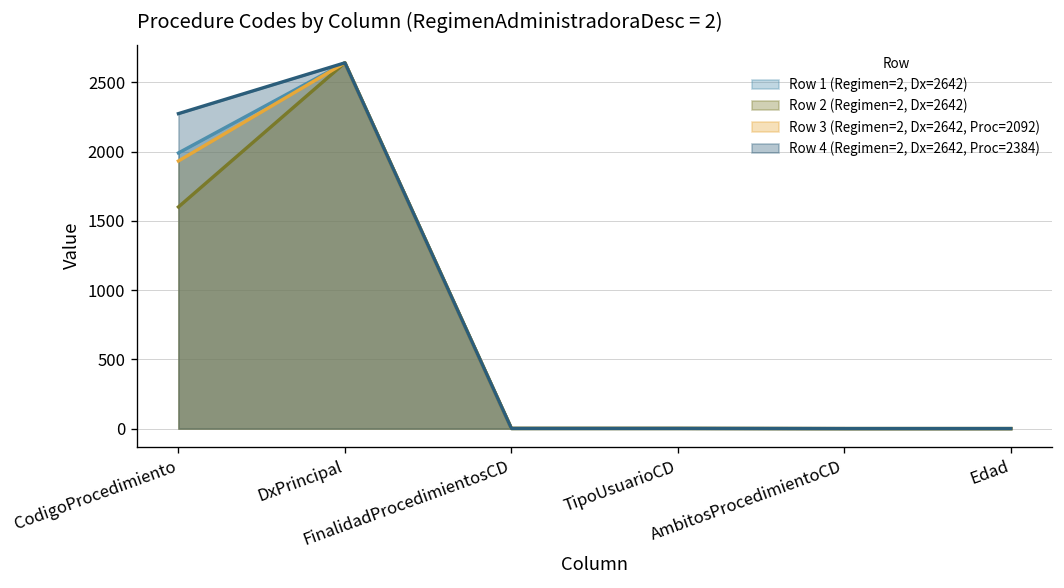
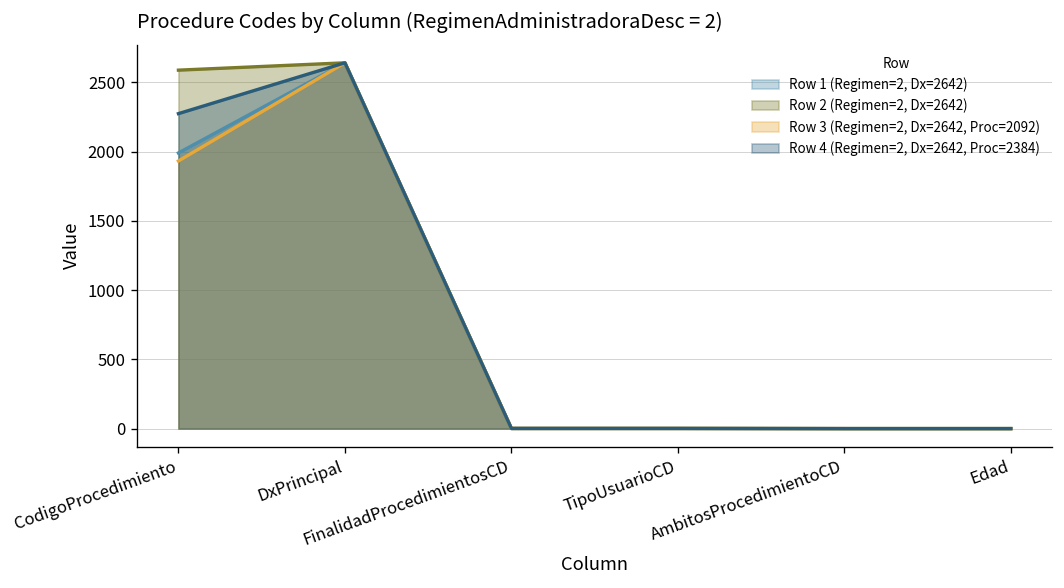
Row 2 (Regimen=2, Dx=2642), CodigoProcedimiento: 1600 -> 2590
